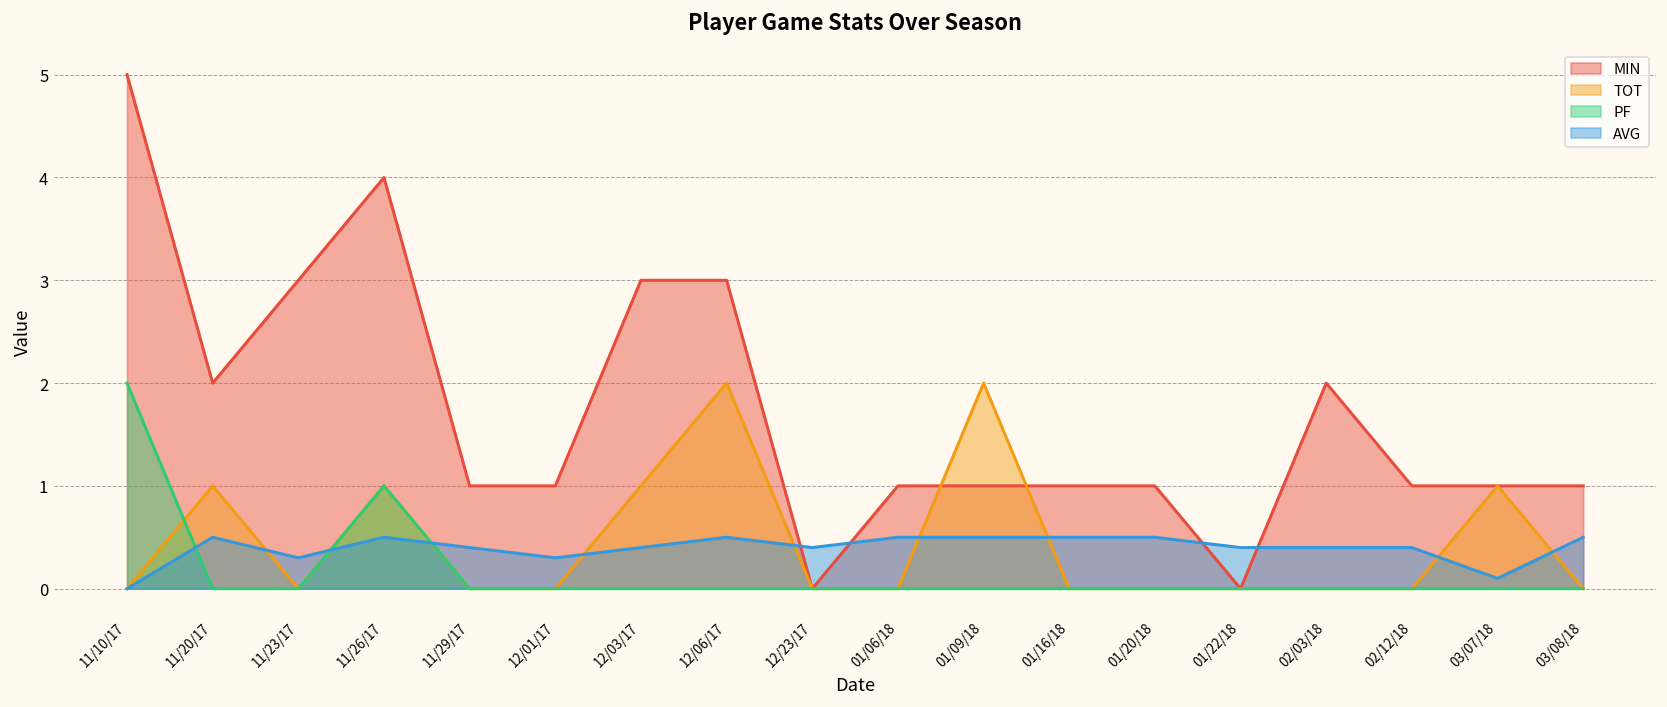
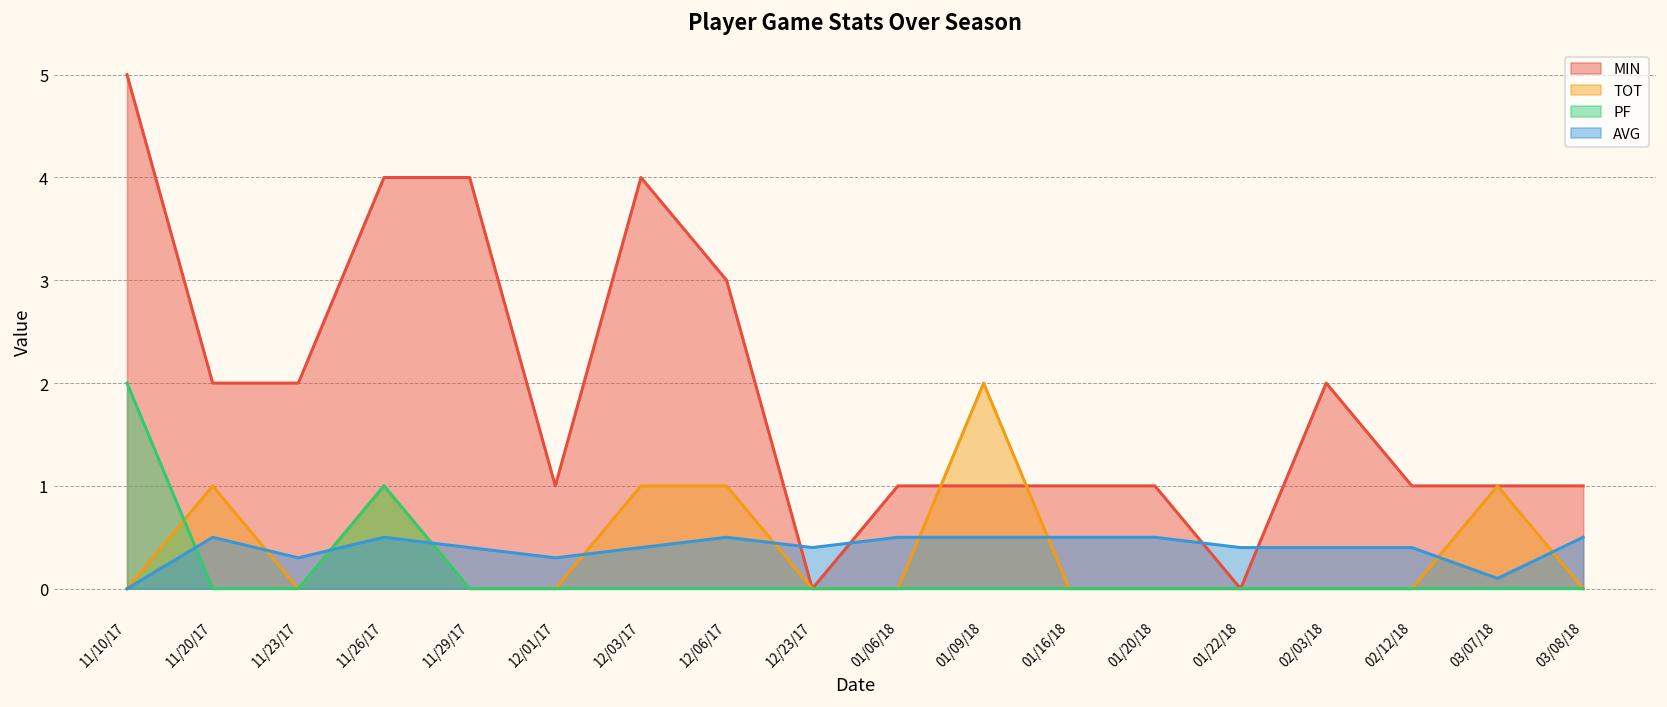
MIN, 11/23/17: 3 -> 2
MIN, 11/29/17: 1 -> 4
MIN, 12/03/17: 3 -> 4
TOT, 12/06/17: 2 -> 1
